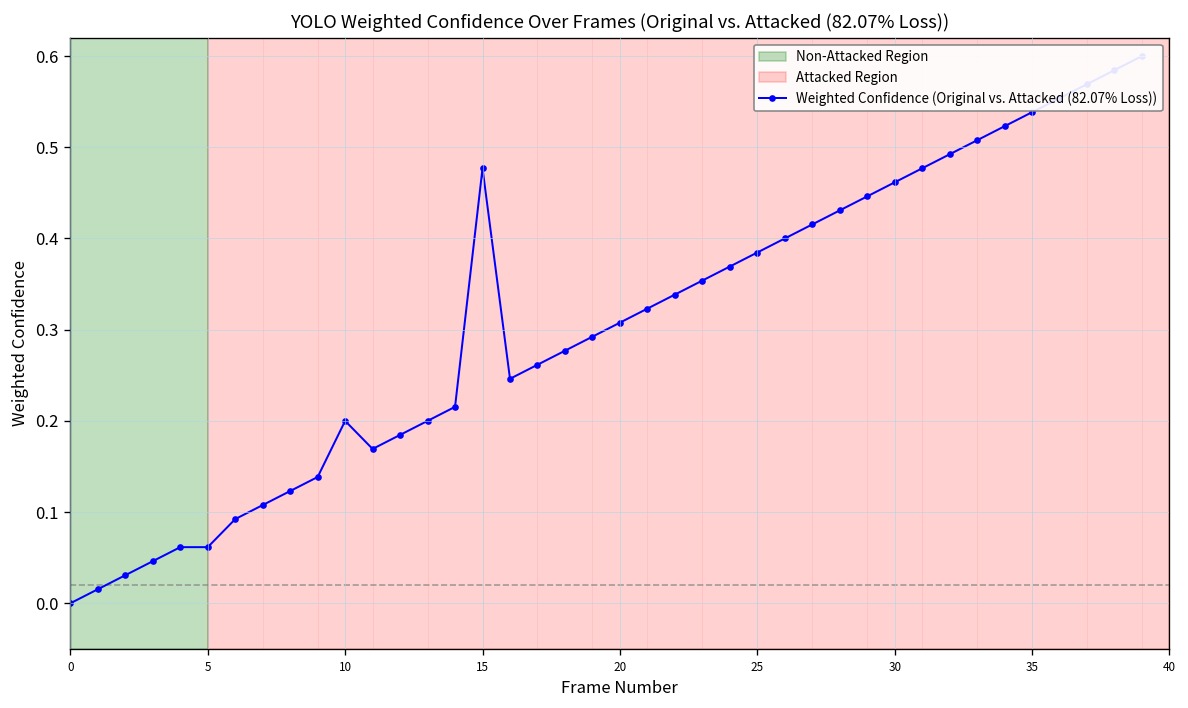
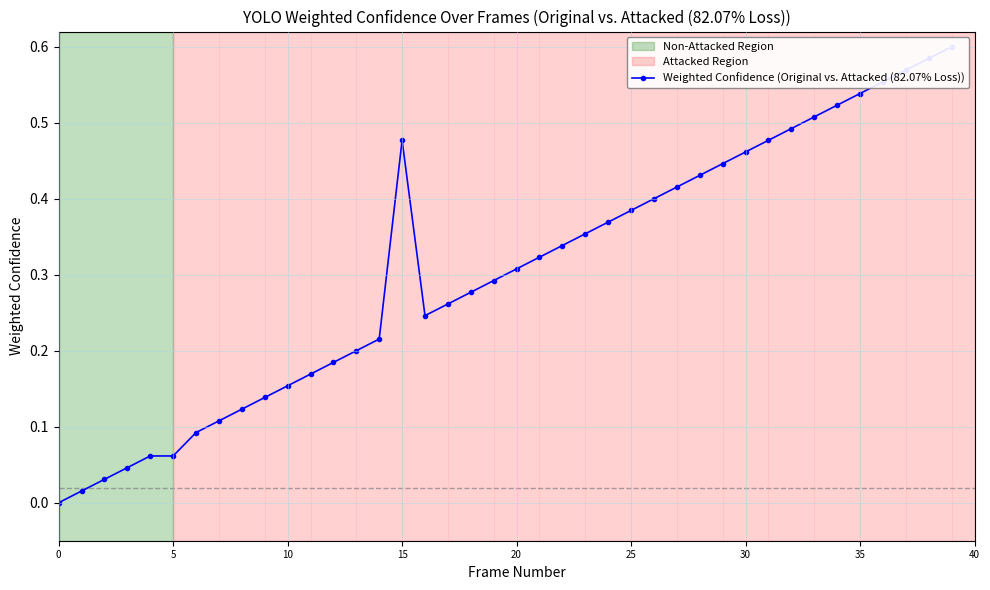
10: 0.20 -> 0.15
